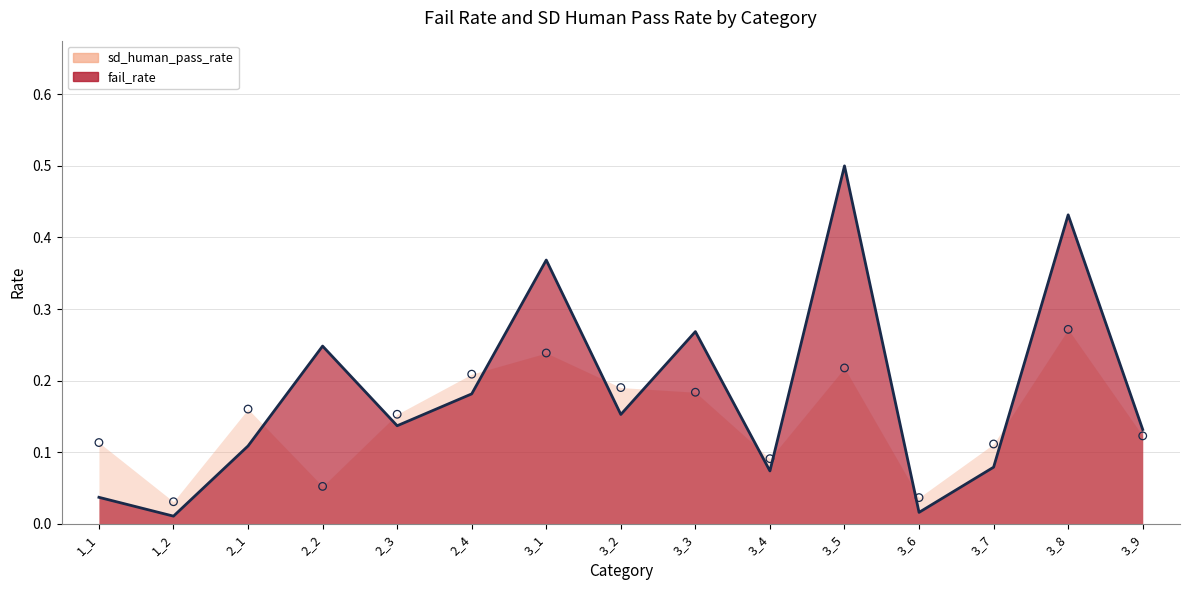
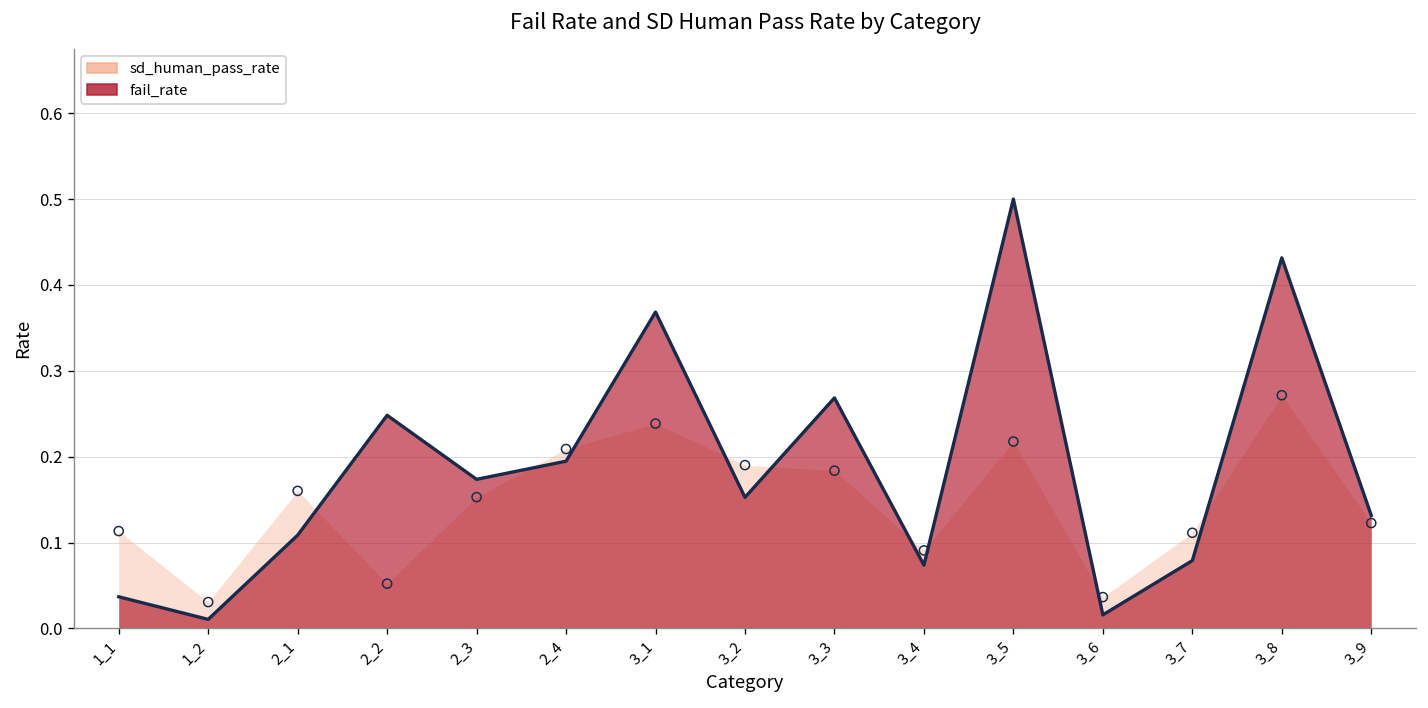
fail_rate, 2_3: 0.14 -> 0.17
fail_rate, 2_4: 0.18 -> 0.19
